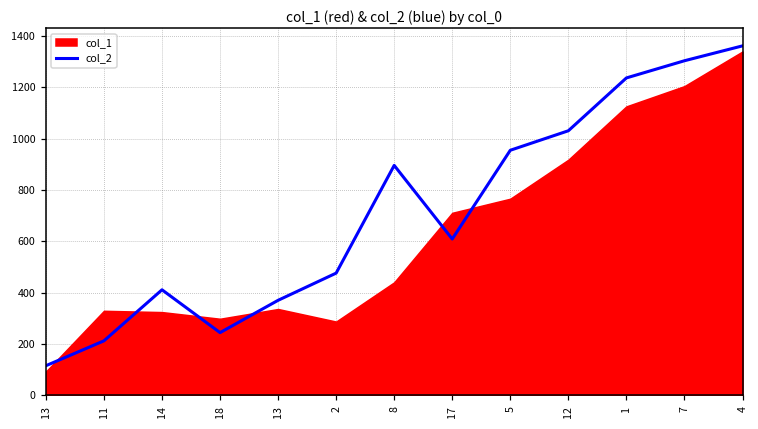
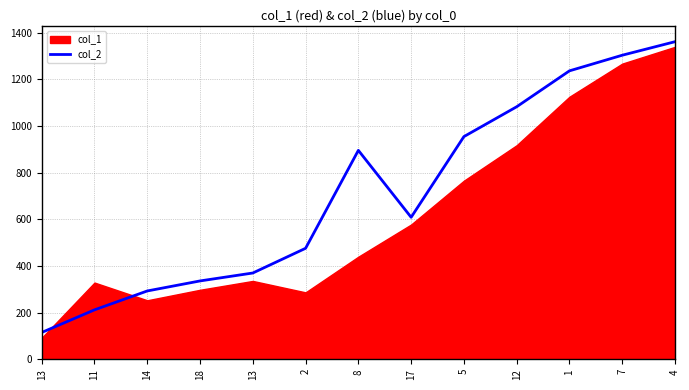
col_2, 14: 410 -> 290
col_1, 14: 320 -> 250
col_2, 18: 240 -> 340
col_1, 17: 710 -> 580
col_2, 12: 1030 -> 1080
col_1, 7: 1210 -> 1270
